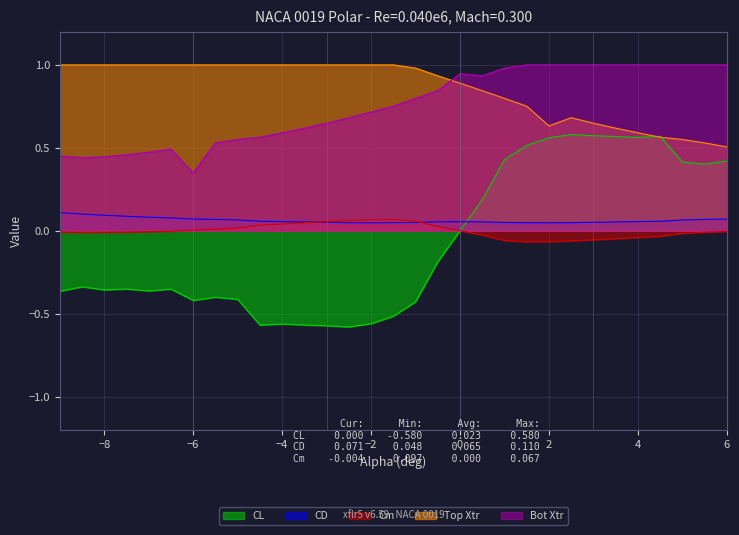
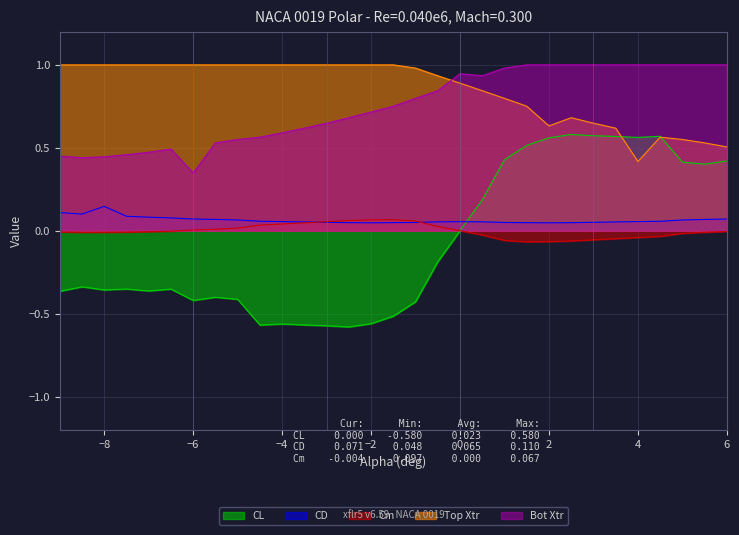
CD, −8: 0.09 -> 0.15
Top Xtr, 4: 0.59 -> 0.42
